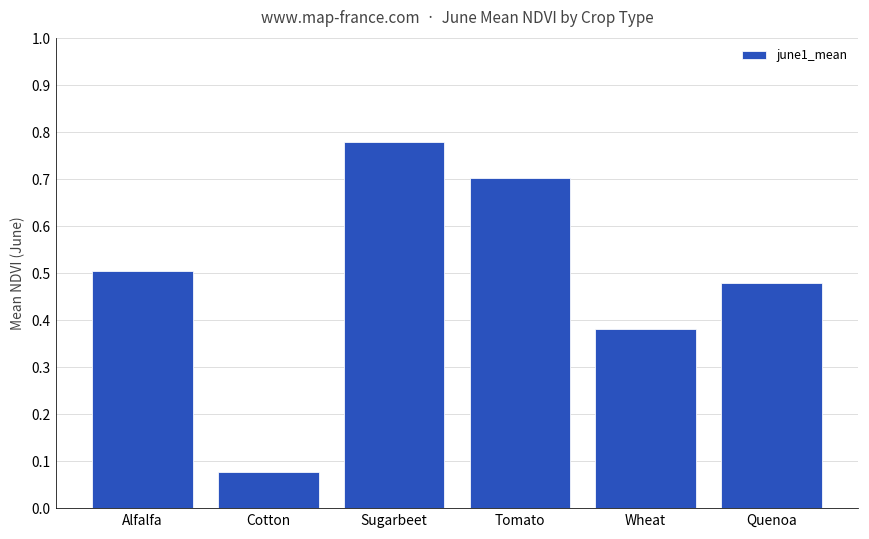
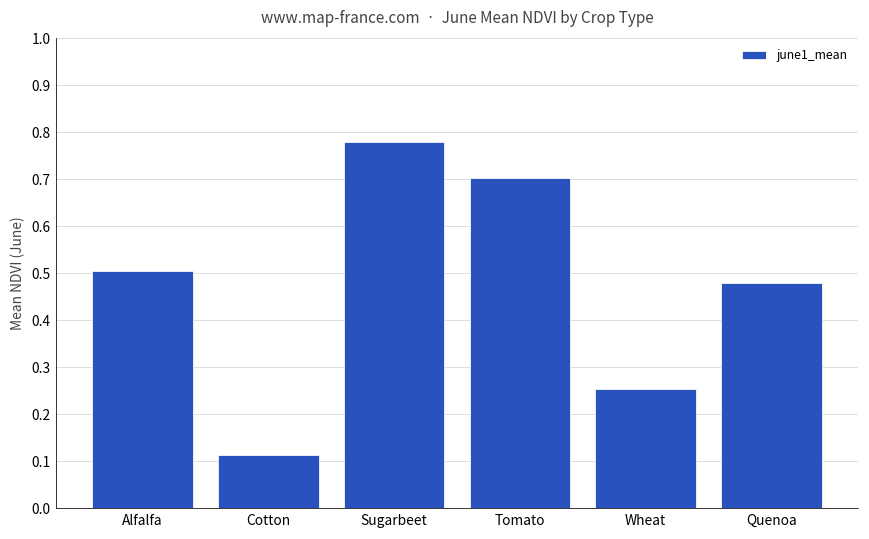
Cotton: 0.08 -> 0.11
Wheat: 0.38 -> 0.25
